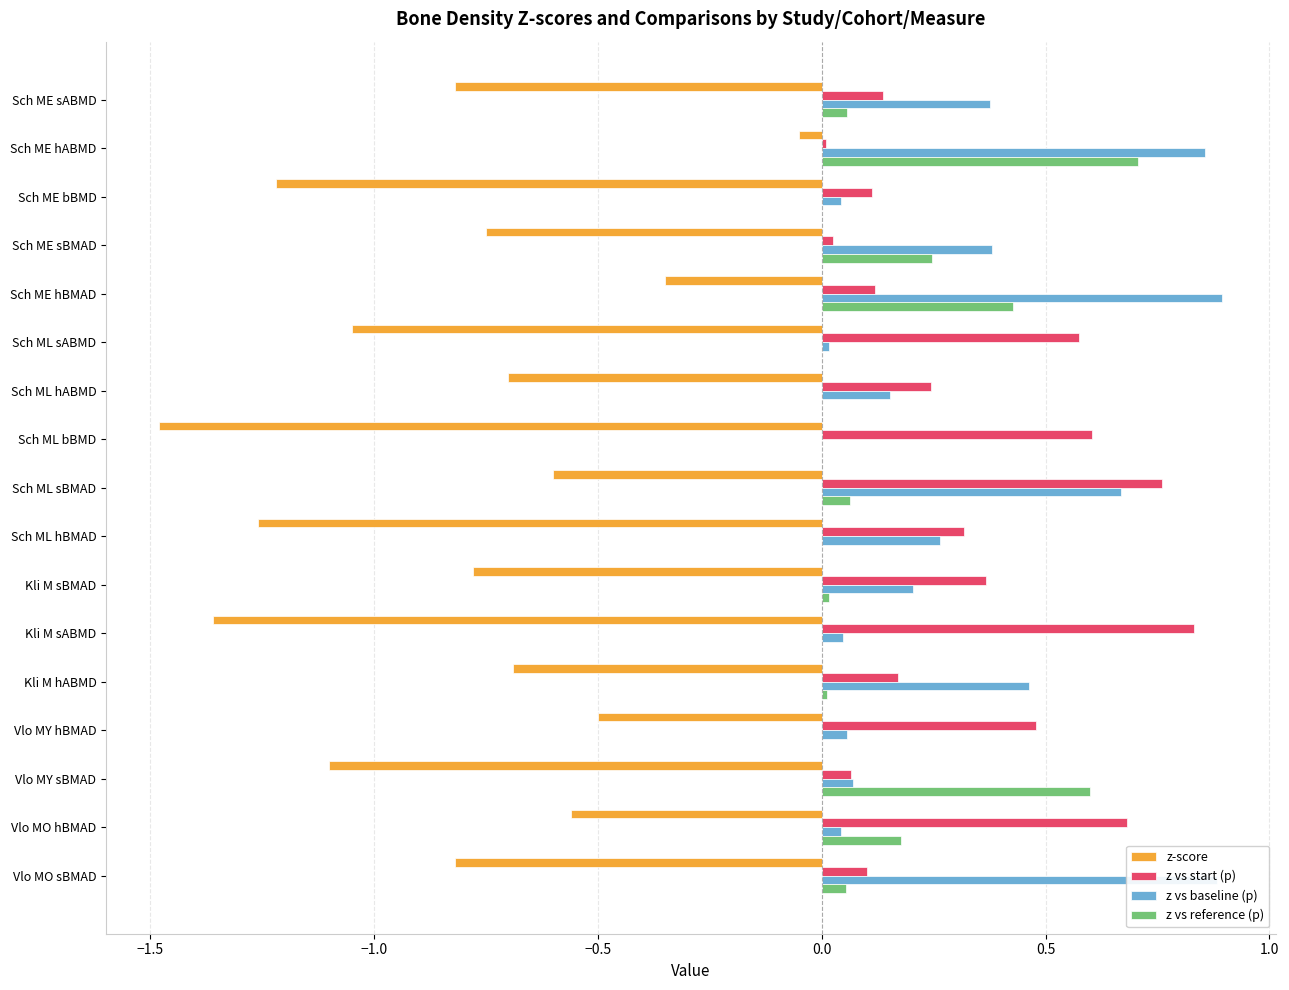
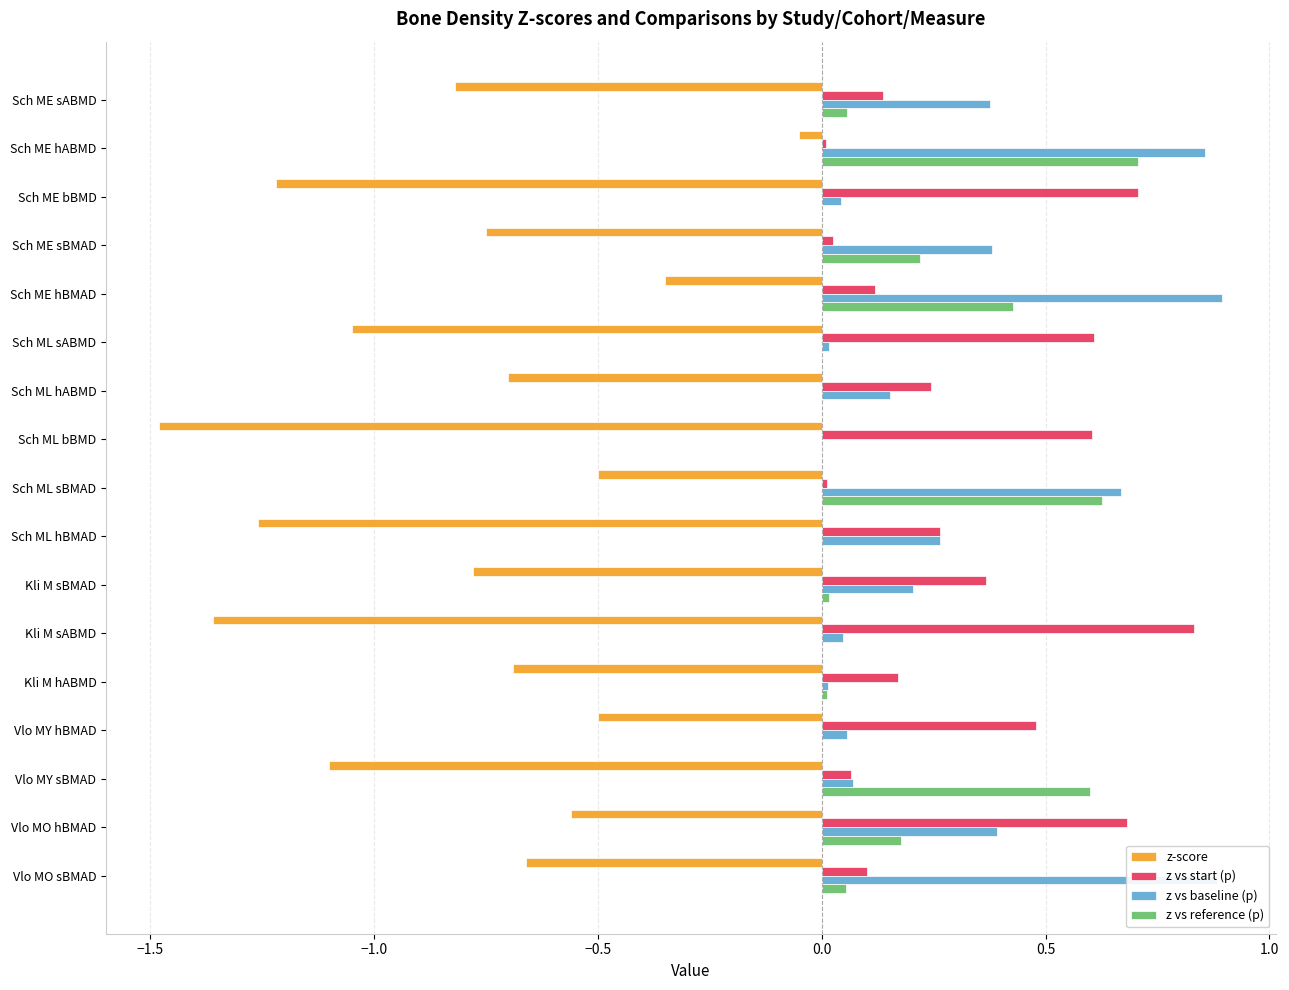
z vs start (p), Sch ME bBMD: 0.11 -> 0.71
z vs reference (p), Sch ME sBMAD: 0.25 -> 0.22
z vs start (p), Sch ML sABMD: 0.58 -> 0.61
z-score, Sch ML sBMAD: -0.6 -> -0.5
z vs start (p), Sch ML sBMAD: 0.76 -> 0.01
z vs reference (p), Sch ML sBMAD: 0.06 -> 0.63
z vs start (p), Sch ML hBMAD: 0.32 -> 0.27
z vs baseline (p), Kli M hABMD: 0.46 -> 0.01
z vs baseline (p), Vlo MO hBMAD: 0.04 -> 0.39
z-score, Vlo MO sBMAD: -0.82 -> -0.66
